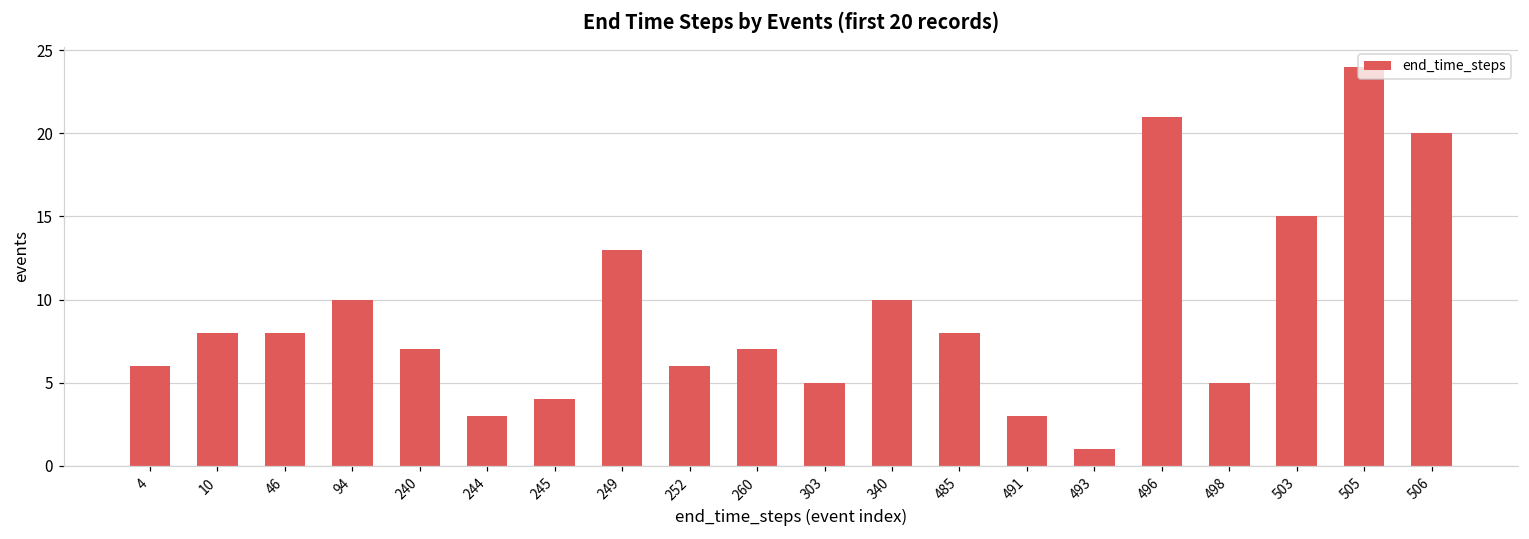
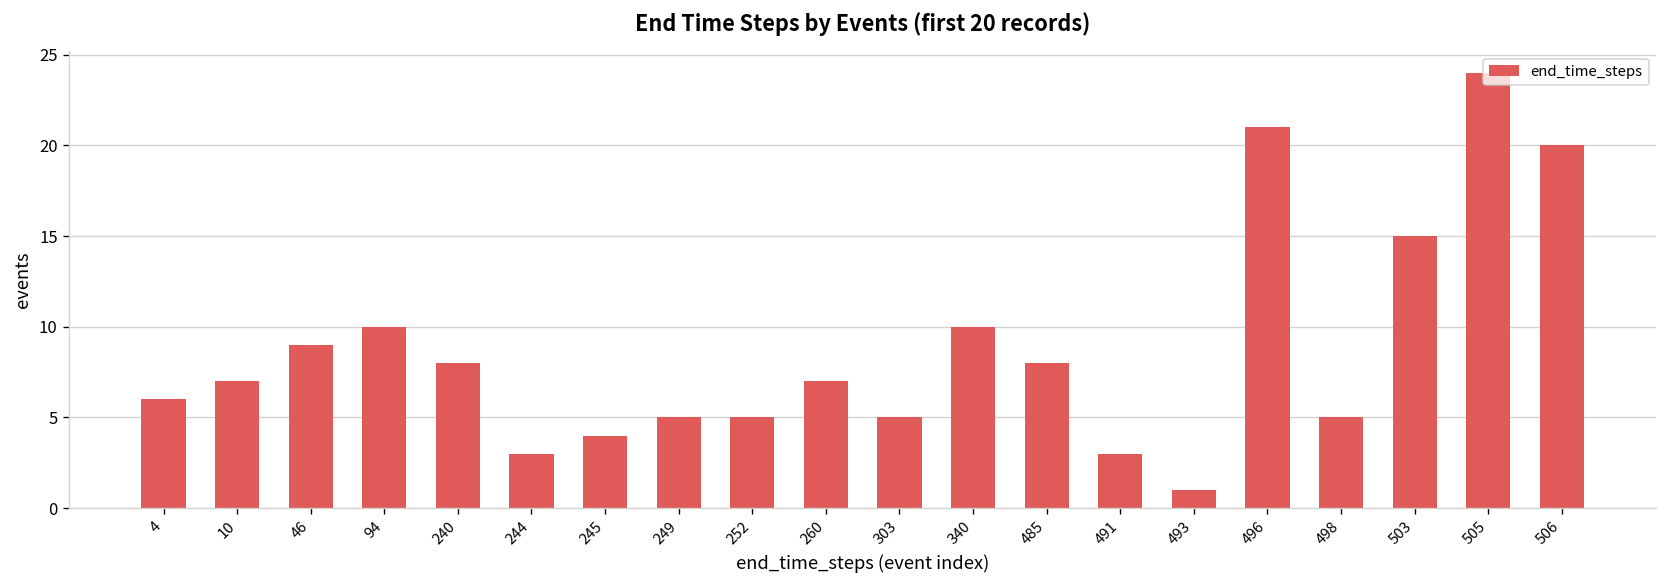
10: 8 -> 7
46: 8 -> 9
240: 7 -> 8
249: 13 -> 5
252: 6 -> 5
